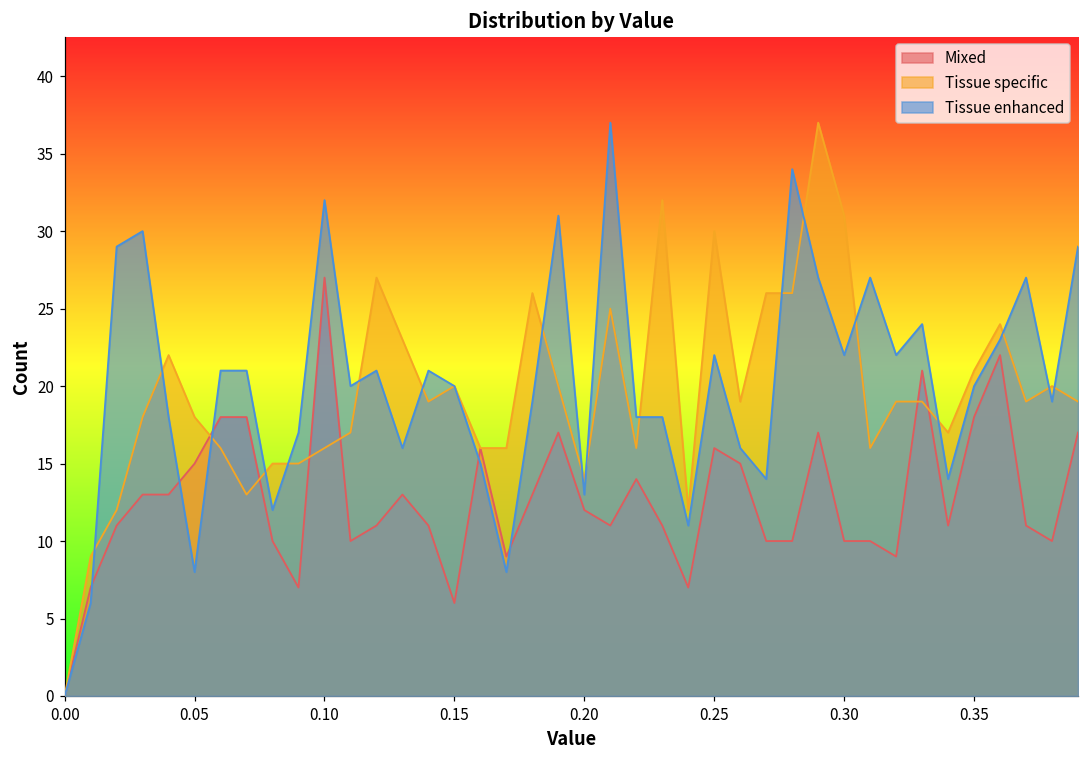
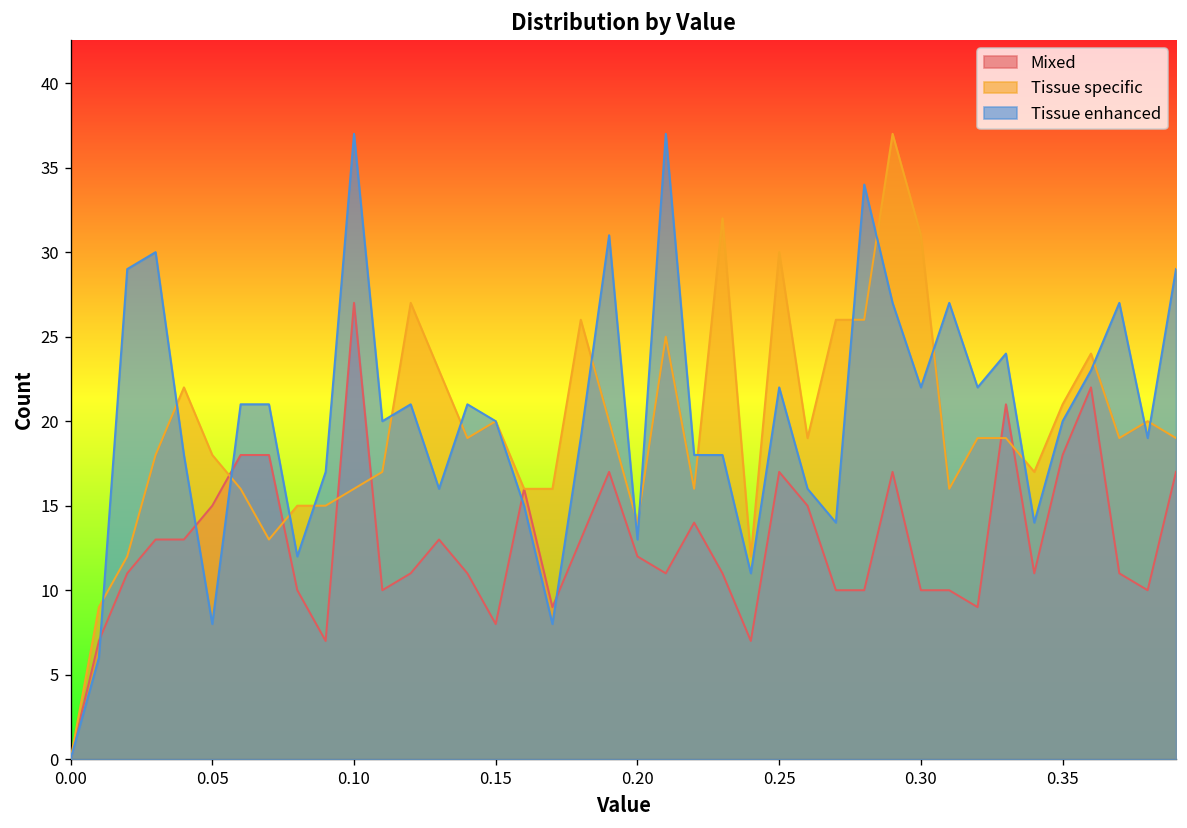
Tissue enhanced, 0.10: 32 -> 37
Mixed, 0.15: 6 -> 8
Mixed, 0.25: 16 -> 17
